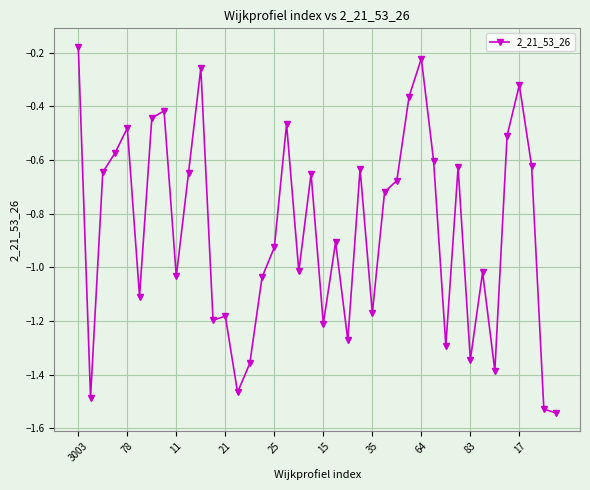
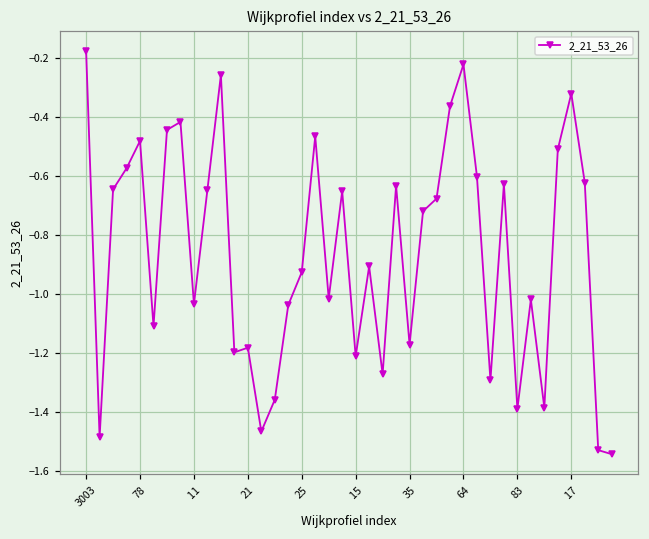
83: -1.35 -> -1.39
